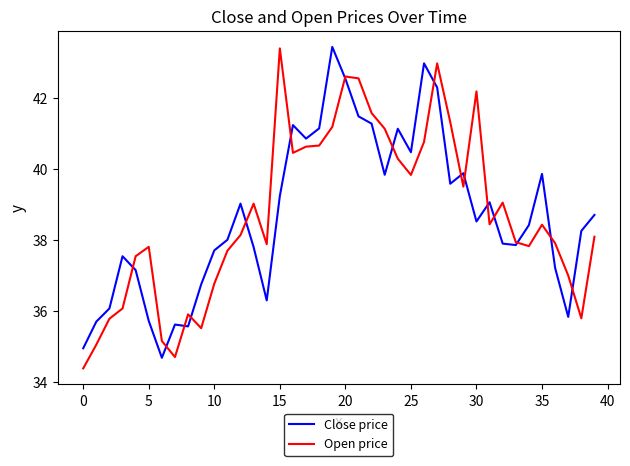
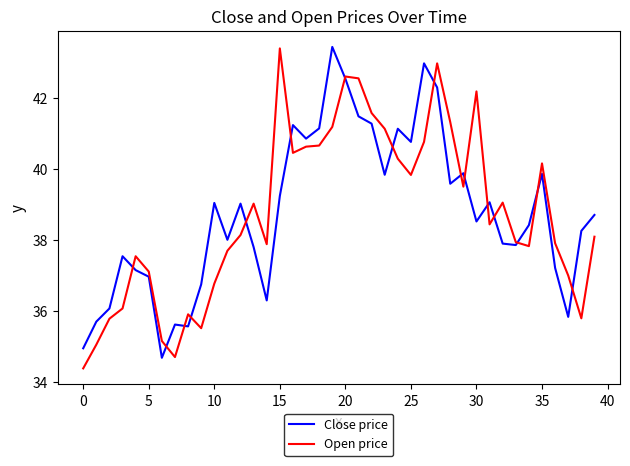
Close price, 5: 35.7 -> 37.0
Open price, 5: 37.8 -> 37.1
Close price, 10: 37.7 -> 39.0
Close price, 25: 40.5 -> 40.8
Open price, 35: 38.4 -> 40.2
